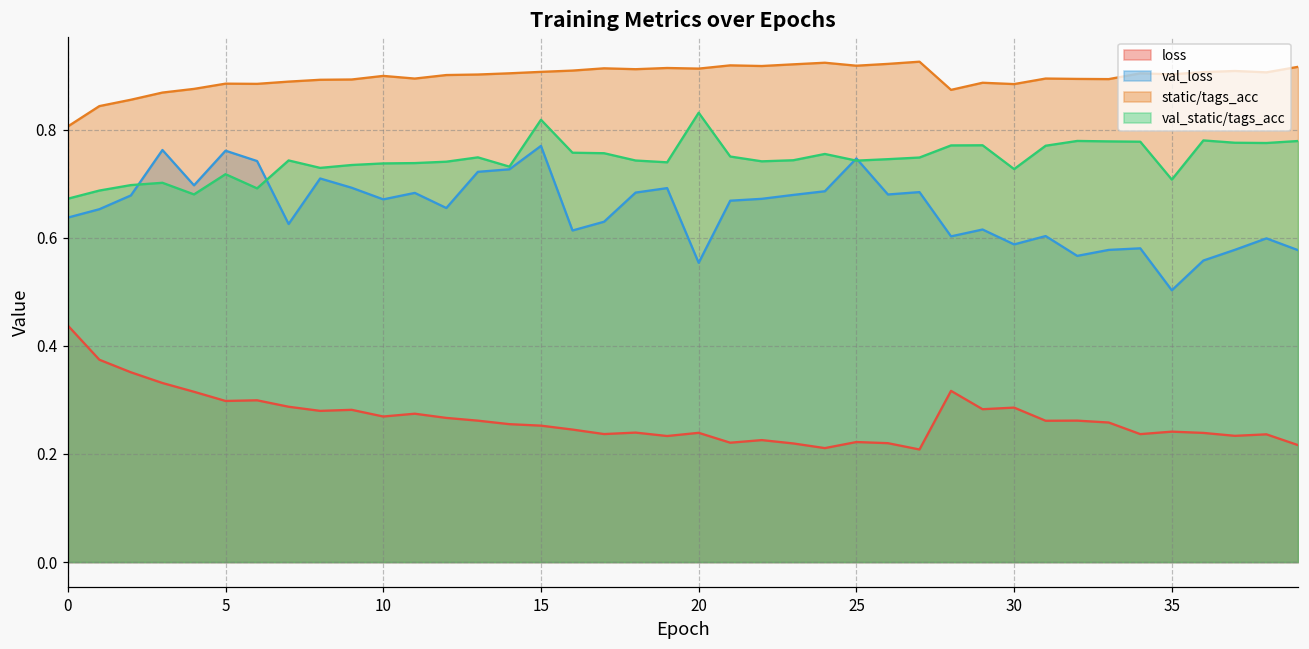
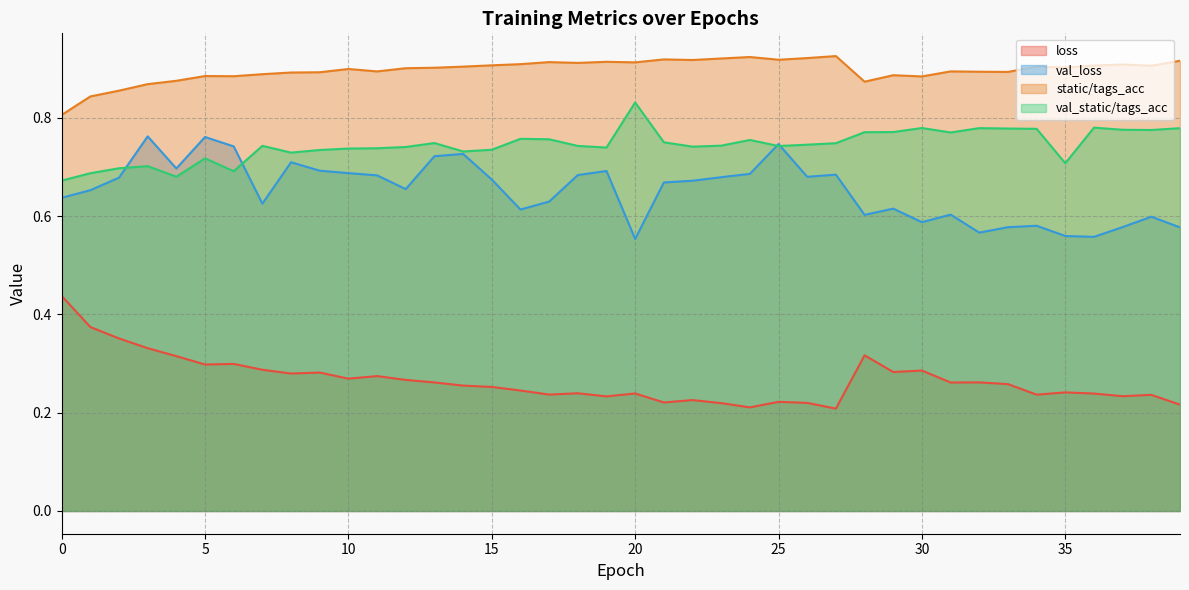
val_loss, 10: 0.67 -> 0.69
val_loss, 15: 0.77 -> 0.67
val_static/tags_acc, 15: 0.82 -> 0.74
val_static/tags_acc, 30: 0.73 -> 0.78
val_loss, 35: 0.50 -> 0.56
